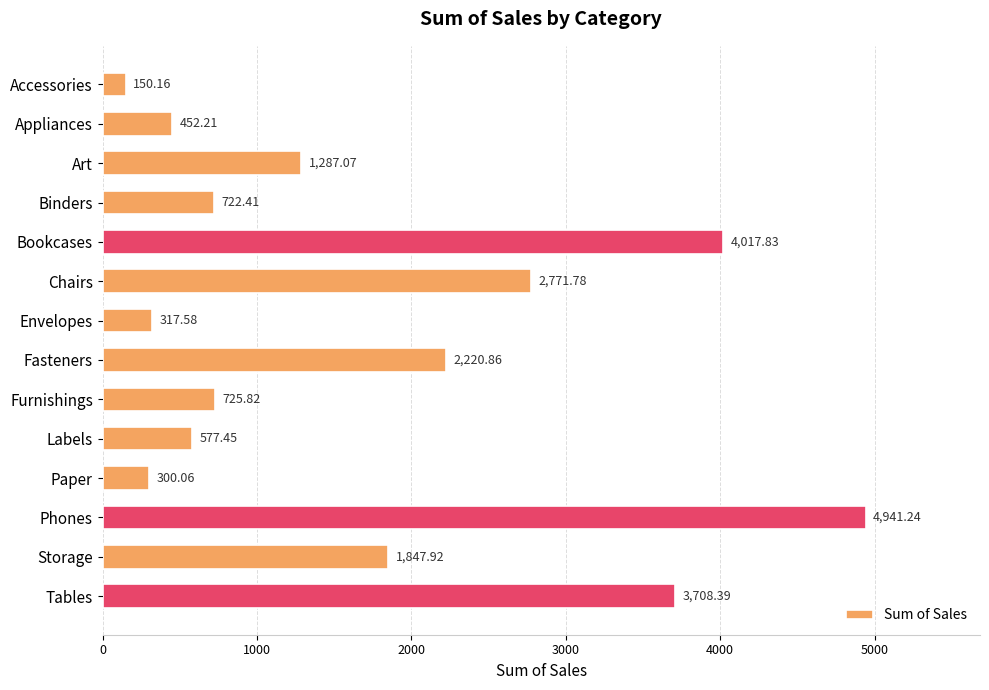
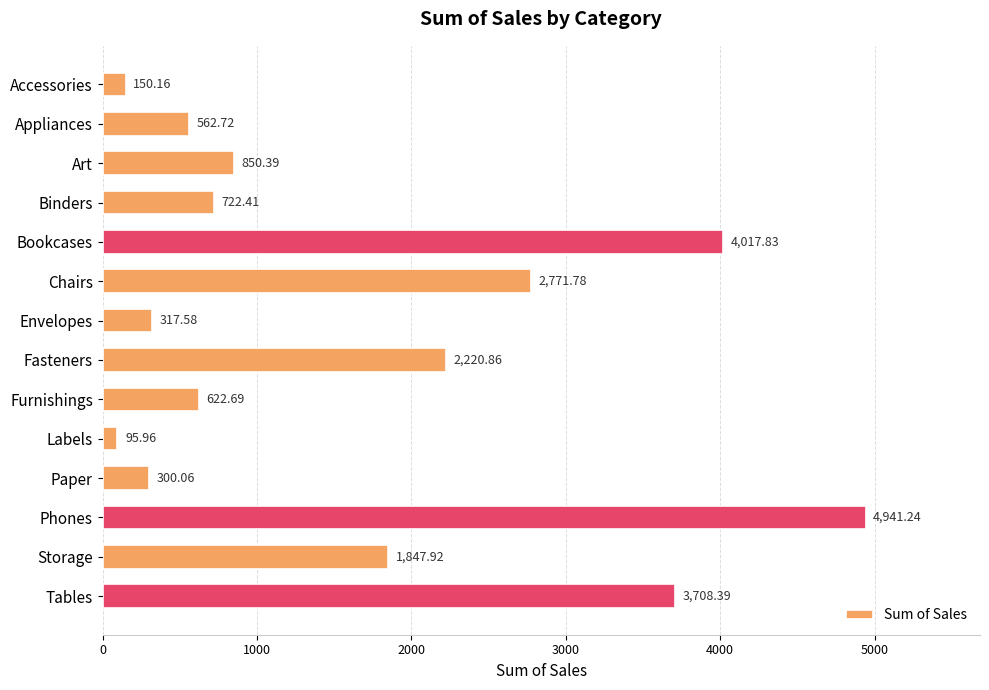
Appliances: 452.21 -> 562.72
Art: 1,287.07 -> 850.39
Furnishings: 725.82 -> 622.69
Labels: 577.45 -> 95.96
